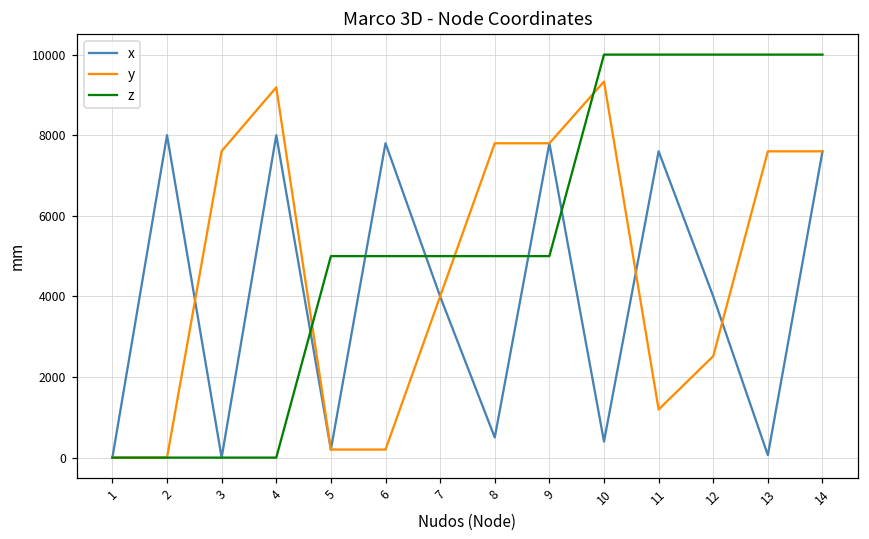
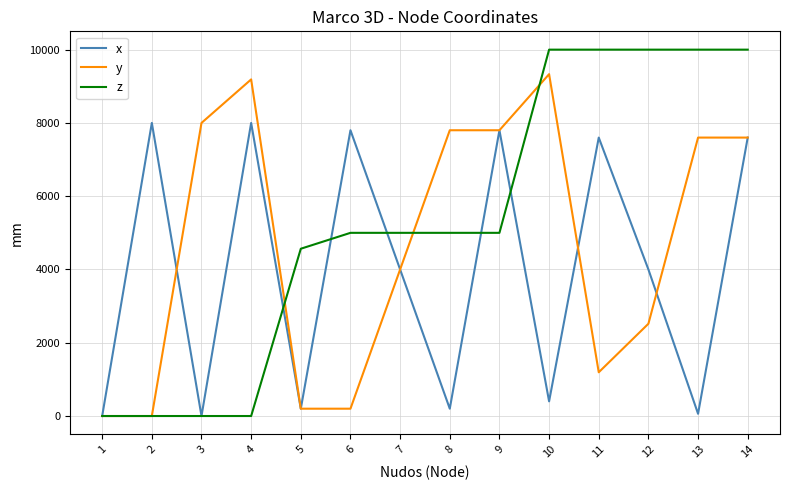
y, 3: 7600 -> 8000
z, 5: 5000 -> 4600
x, 8: 500 -> 200
